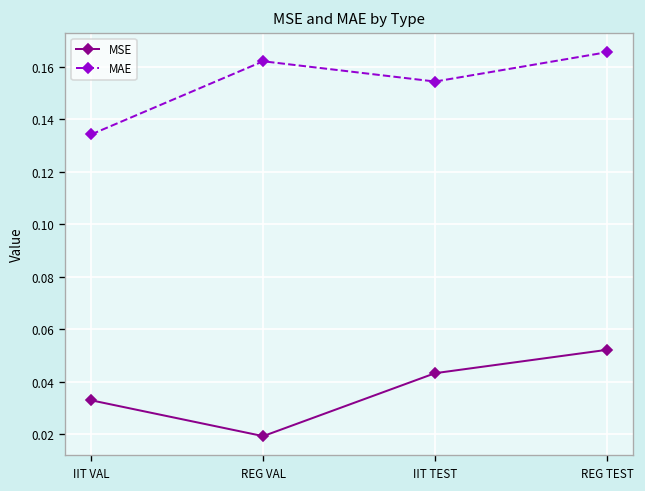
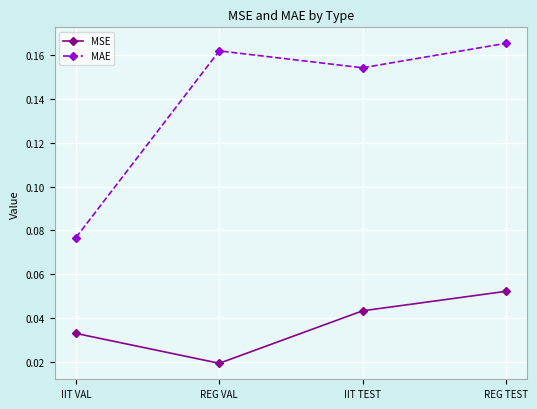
MAE, IIT VAL: 0.134 -> 0.077
